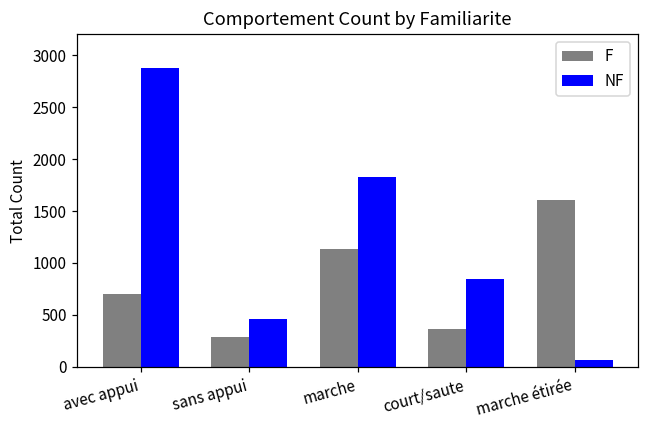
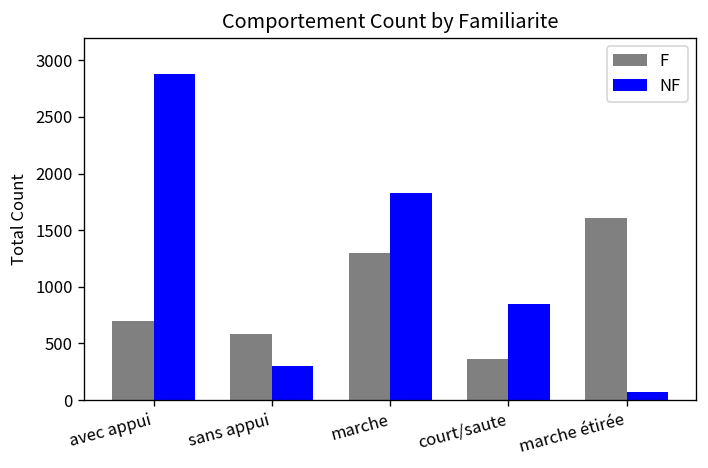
F, sans appui: 300 -> 600
NF, sans appui: 500 -> 300
F, marche: 1100 -> 1300
